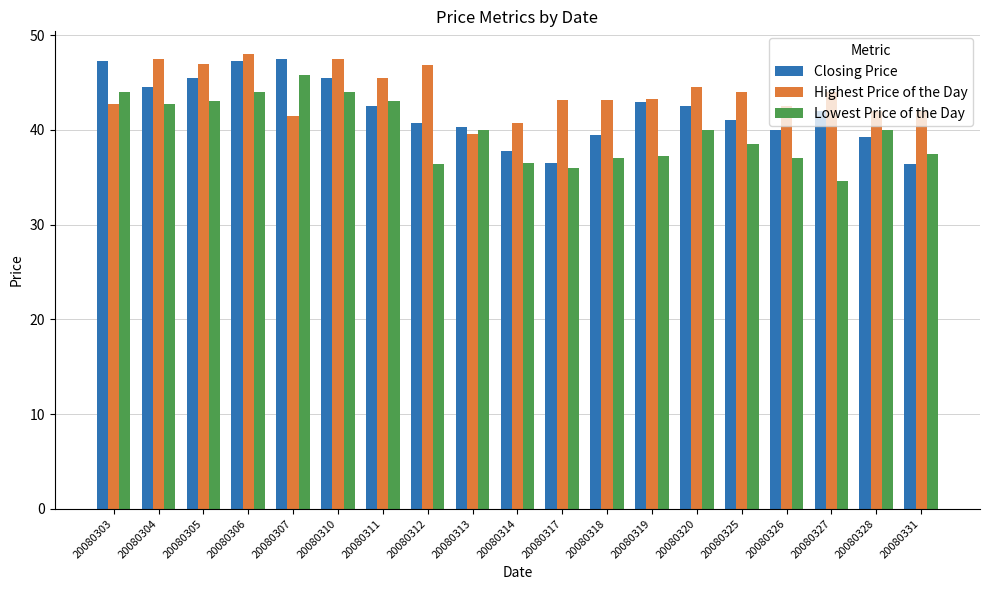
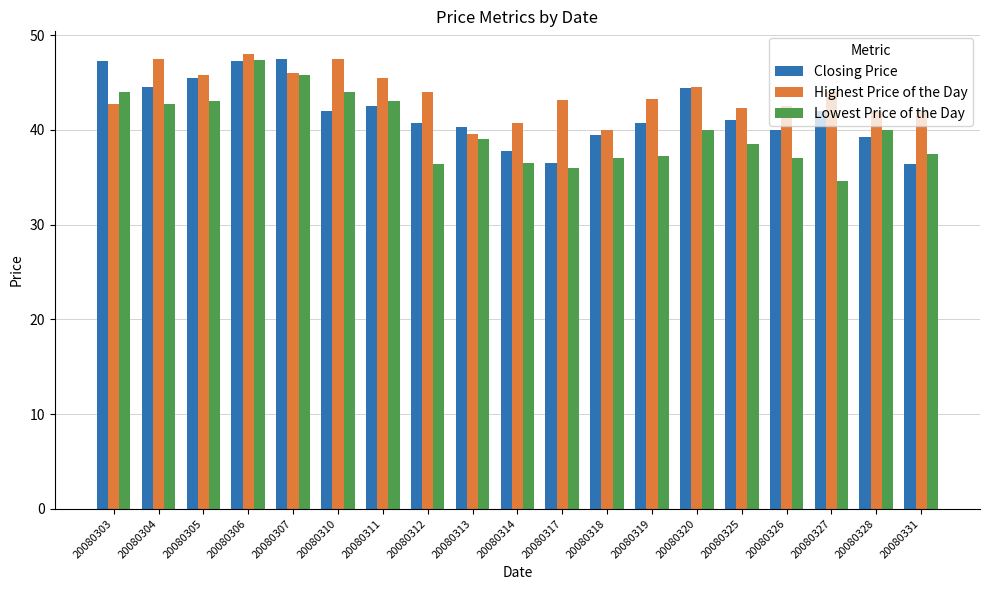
Highest Price of the Day, 20080305: 47 -> 46
Lowest Price of the Day, 20080306: 44 -> 47
Highest Price of the Day, 20080307: 42 -> 46
Closing Price, 20080310: 46 -> 42
Highest Price of the Day, 20080312: 47 -> 44
Lowest Price of the Day, 20080313: 40 -> 39
Highest Price of the Day, 20080318: 43 -> 40
Closing Price, 20080319: 43 -> 41
Closing Price, 20080320: 43 -> 44
Highest Price of the Day, 20080325: 44 -> 42
